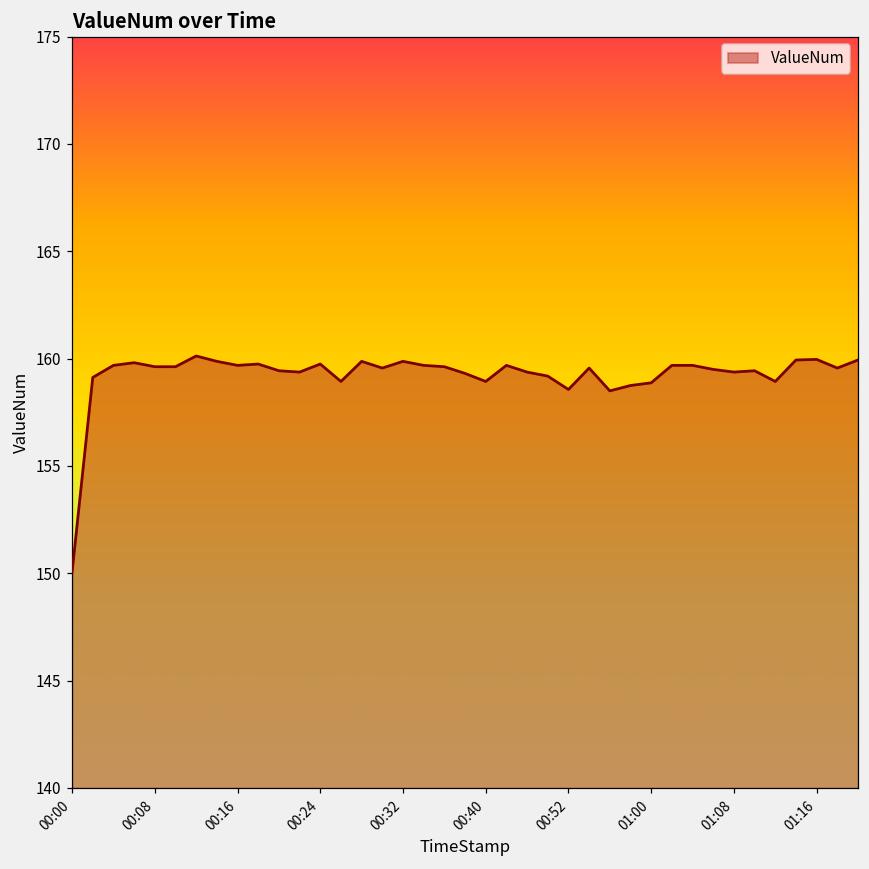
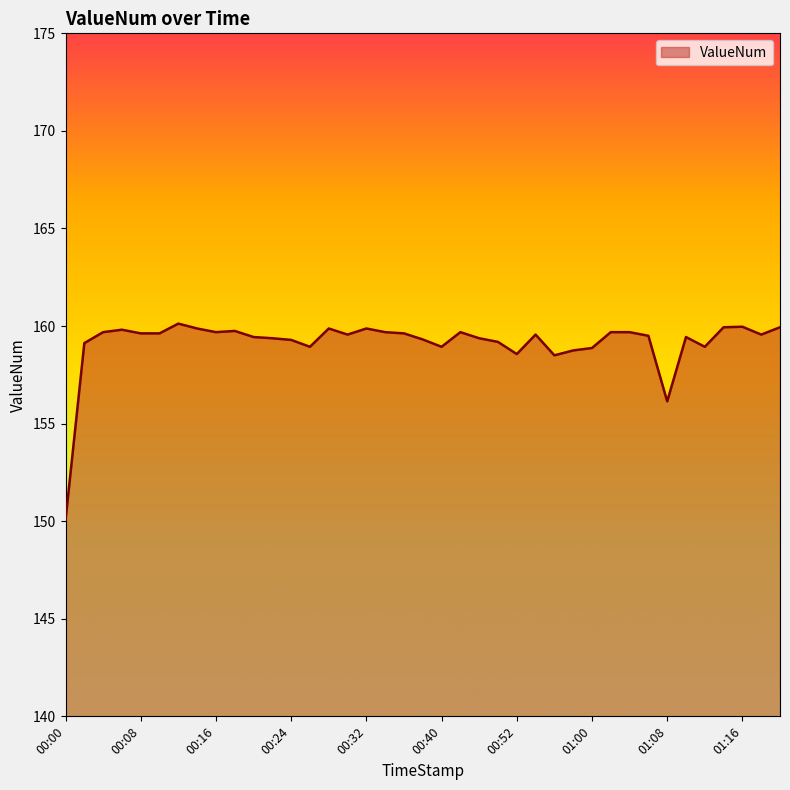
00:24: 159.8 -> 159.3
01:08: 159.4 -> 156.1
